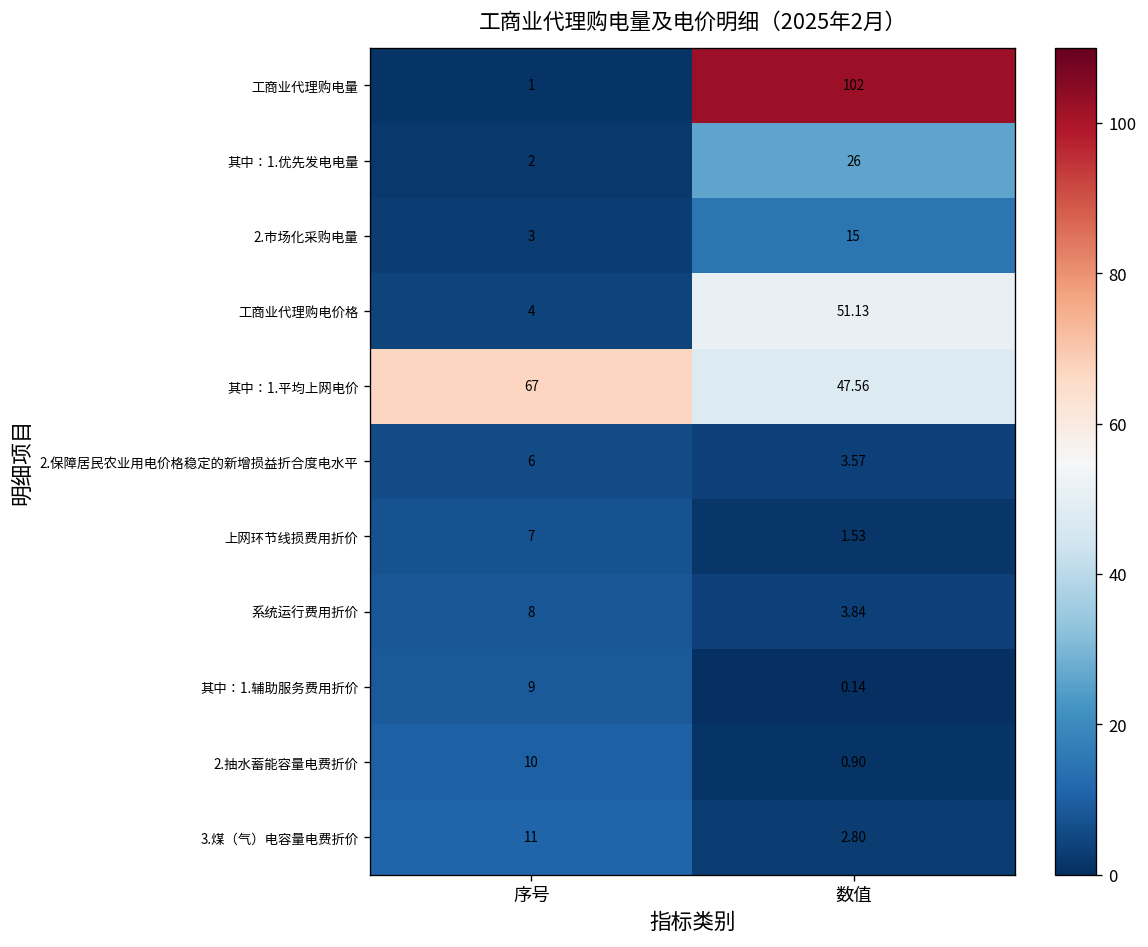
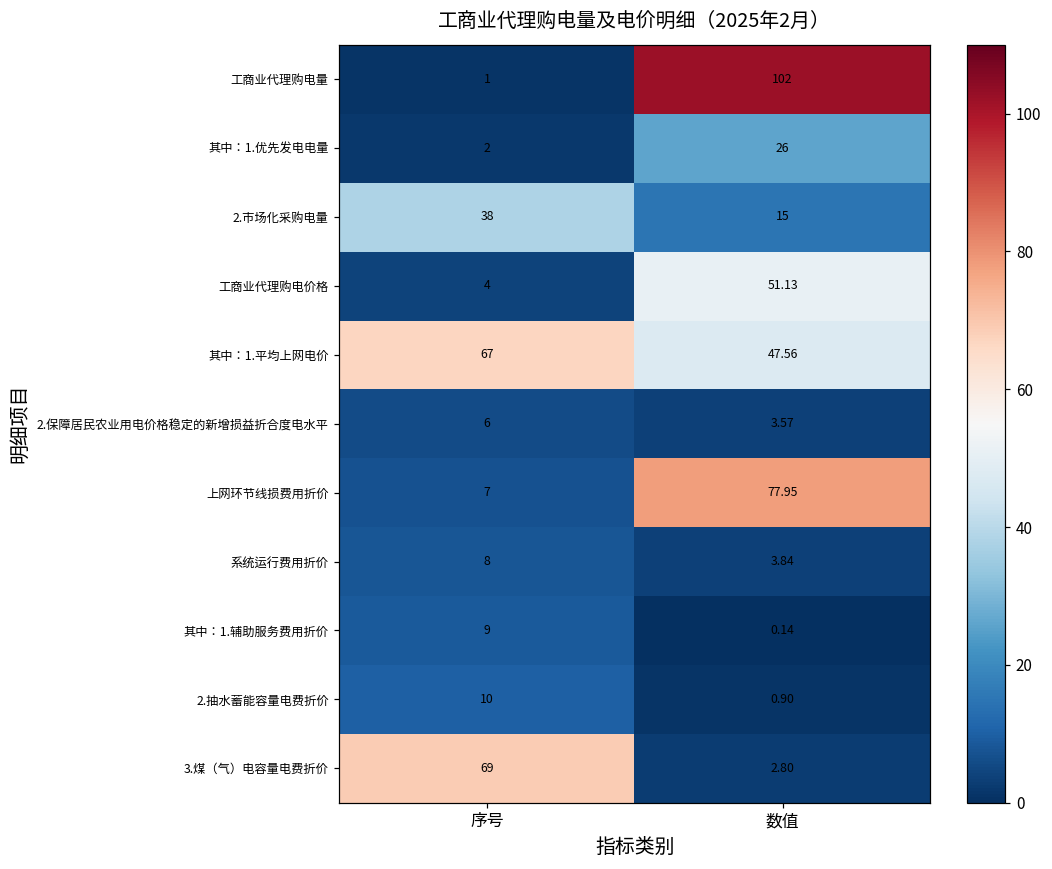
2.市场化采购电量, 序号: 3 -> 38
上网环节线损费用折价, 数值: 1.53 -> 77.95
3.煤（气）电容量电费折价, 序号: 11 -> 69
